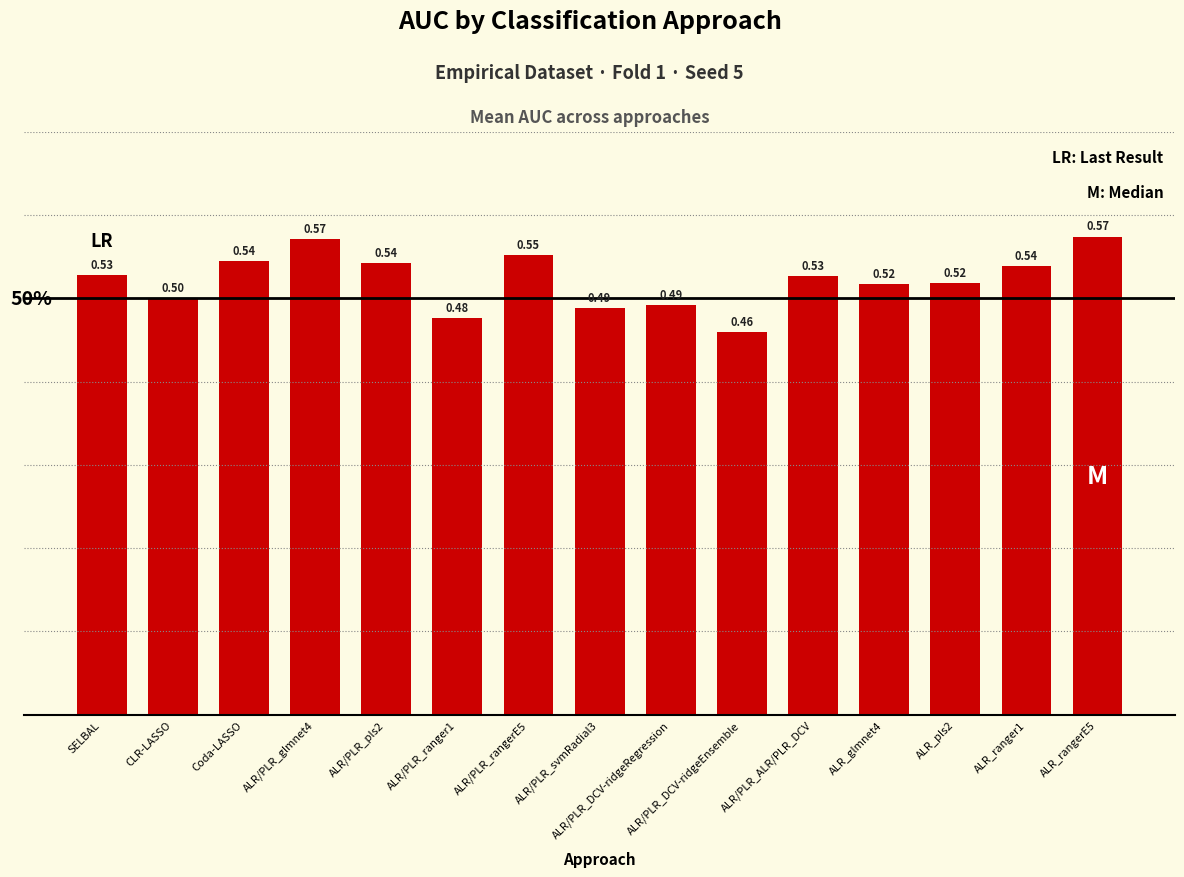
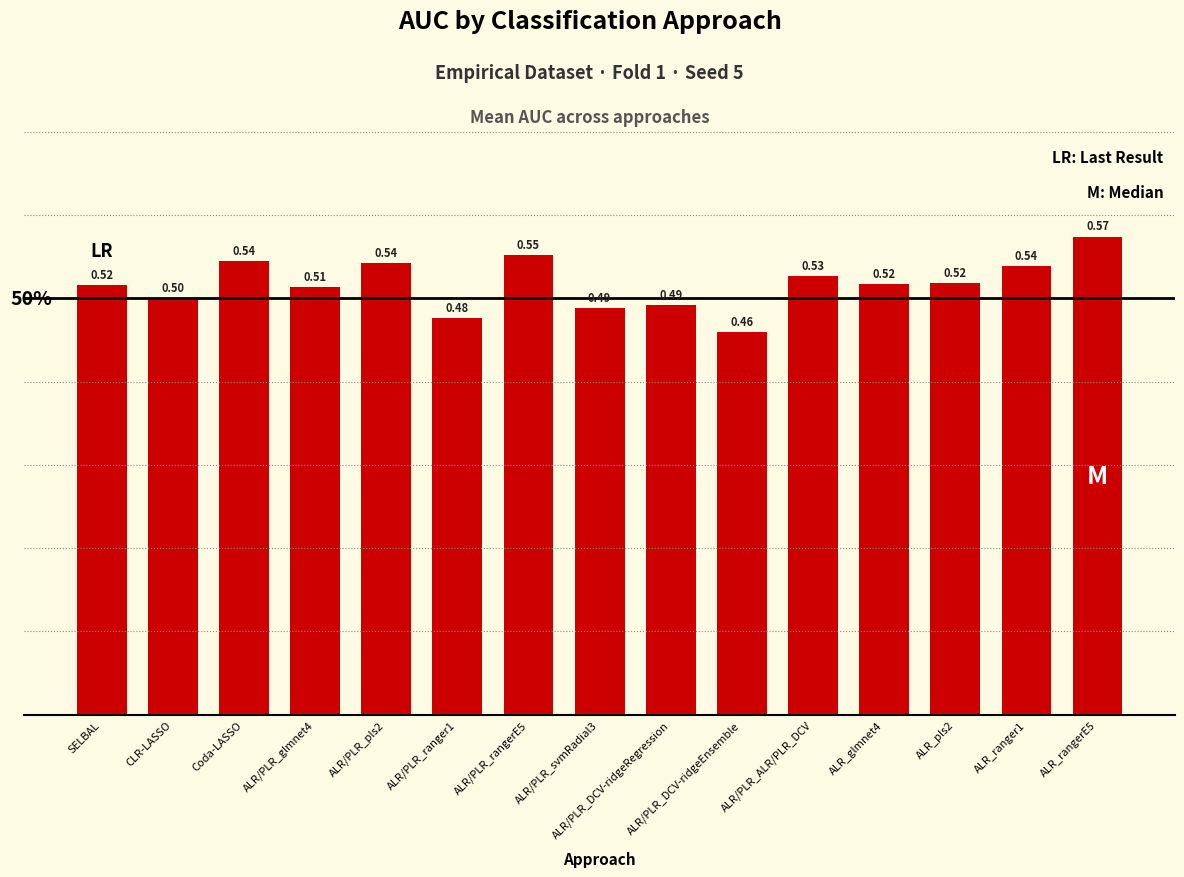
SELBAL: 0.53 -> 0.52
ALR/PLR_glmnet4: 0.57 -> 0.51
